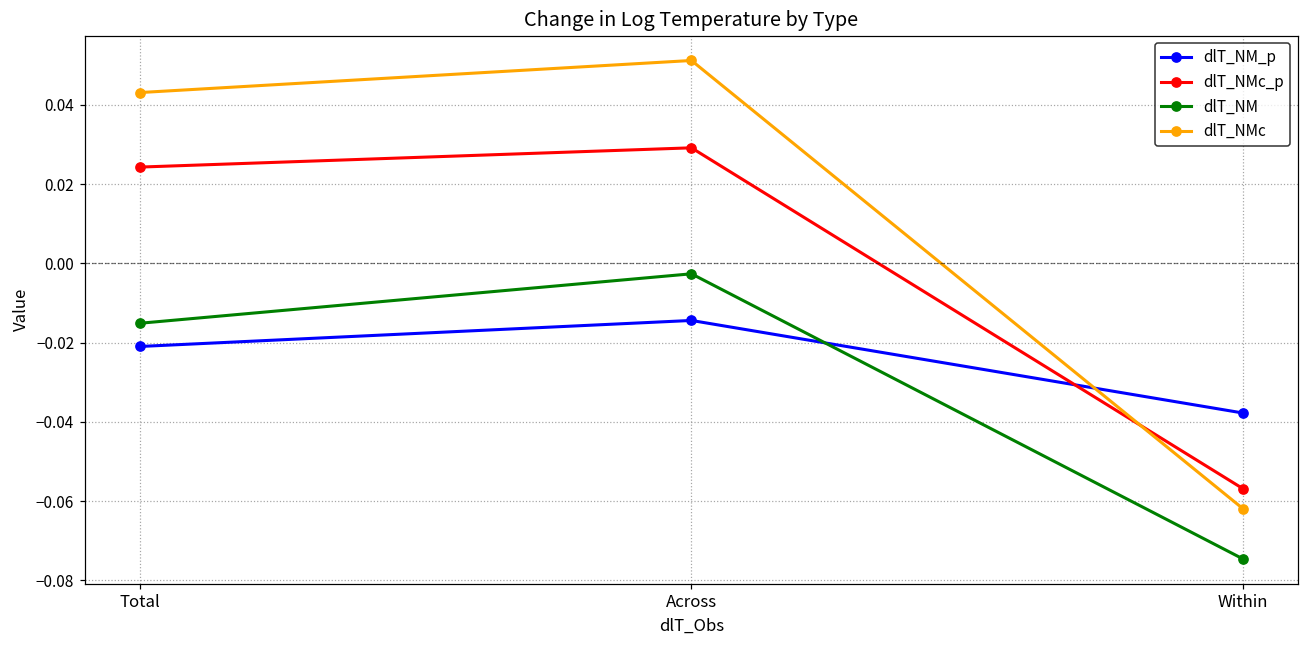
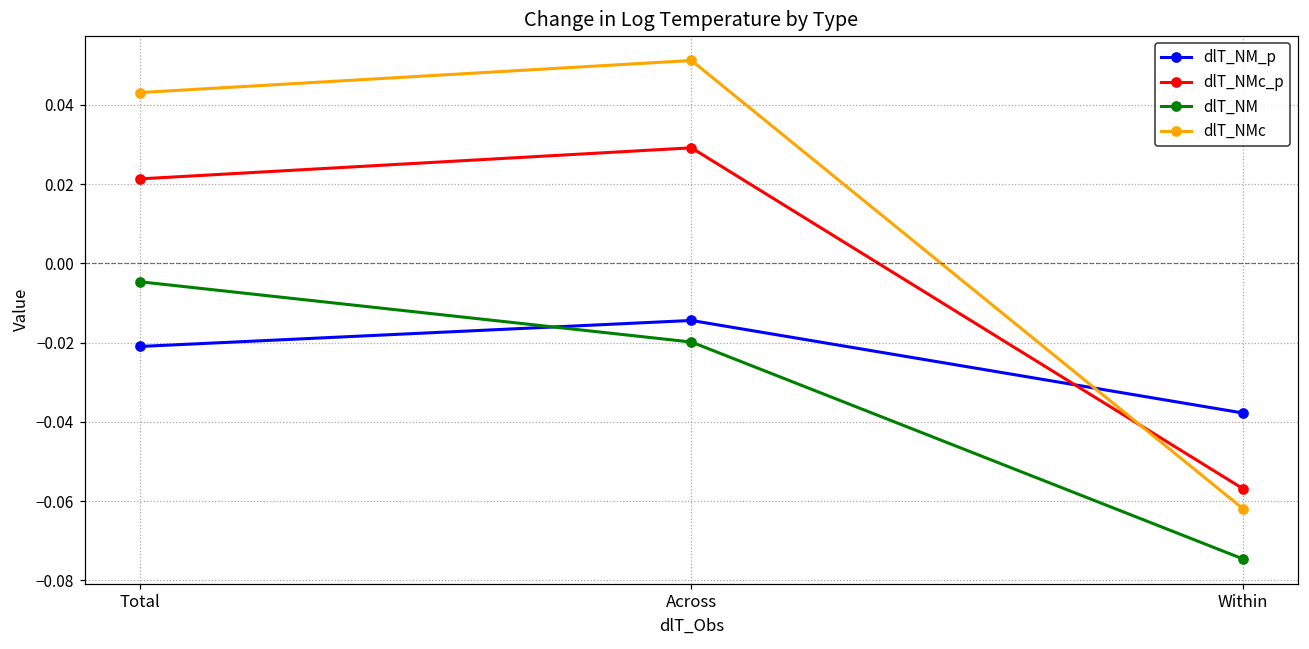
dlT_NMc_p, Total: 0.024 -> 0.021
dlT_NM, Total: -0.015 -> -0.005
dlT_NM, Across: -0.003 -> -0.020
